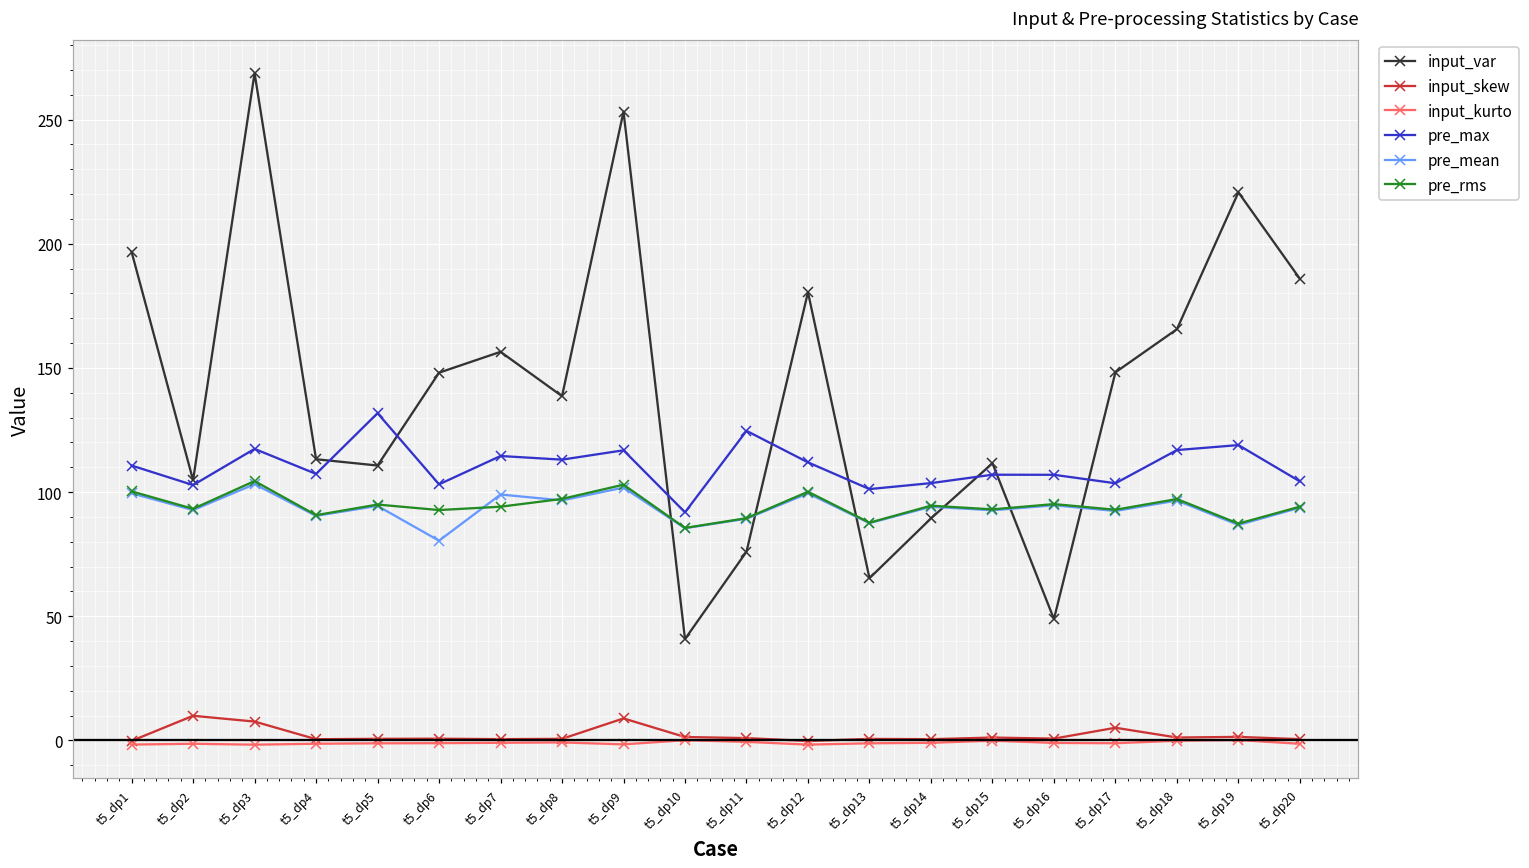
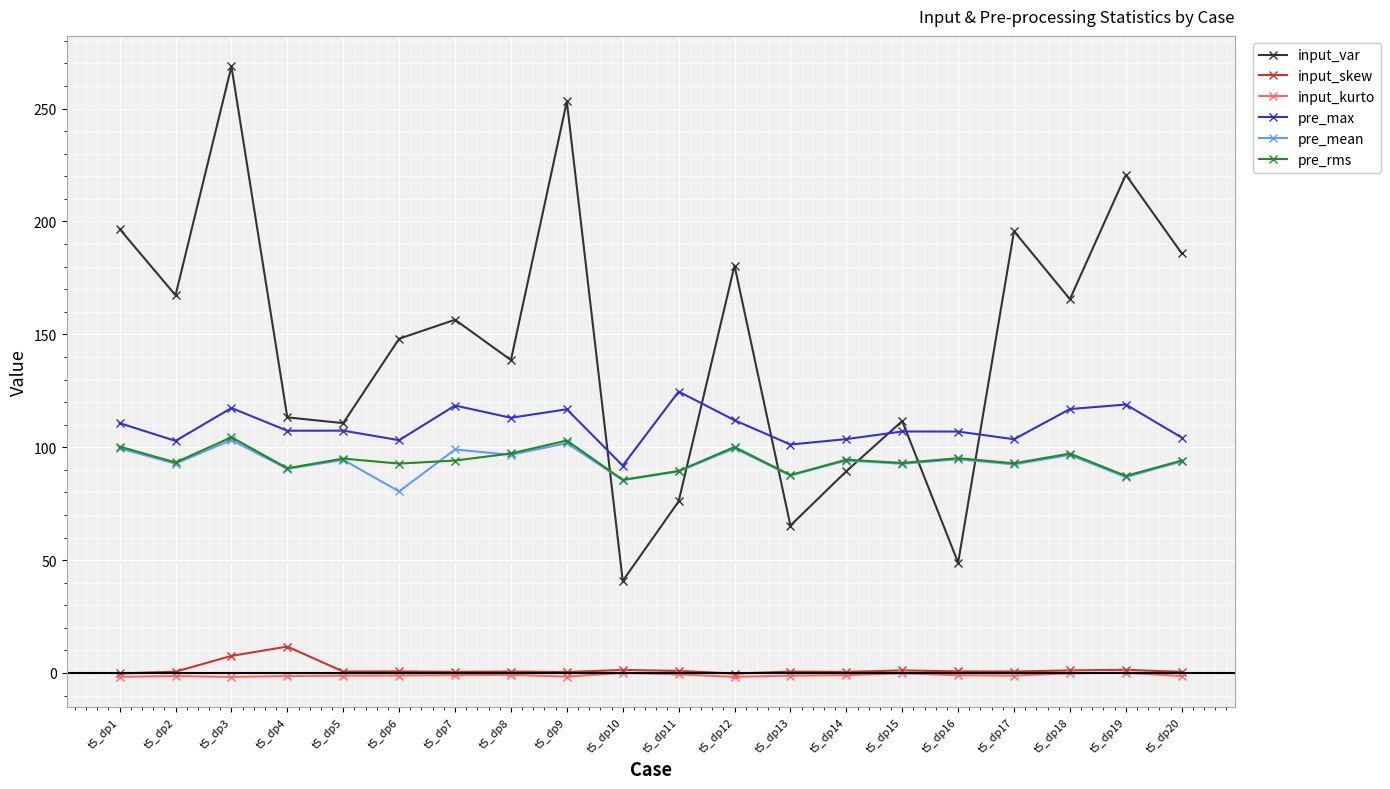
input_var, t5_dp2: 105 -> 167
input_skew, t5_dp2: 10 -> 1
input_skew, t5_dp4: 0 -> 12
pre_max, t5_dp5: 132 -> 107
pre_max, t5_dp7: 115 -> 118
input_skew, t5_dp9: 9 -> 0
input_var, t5_dp17: 148 -> 196
input_skew, t5_dp17: 5 -> 1
